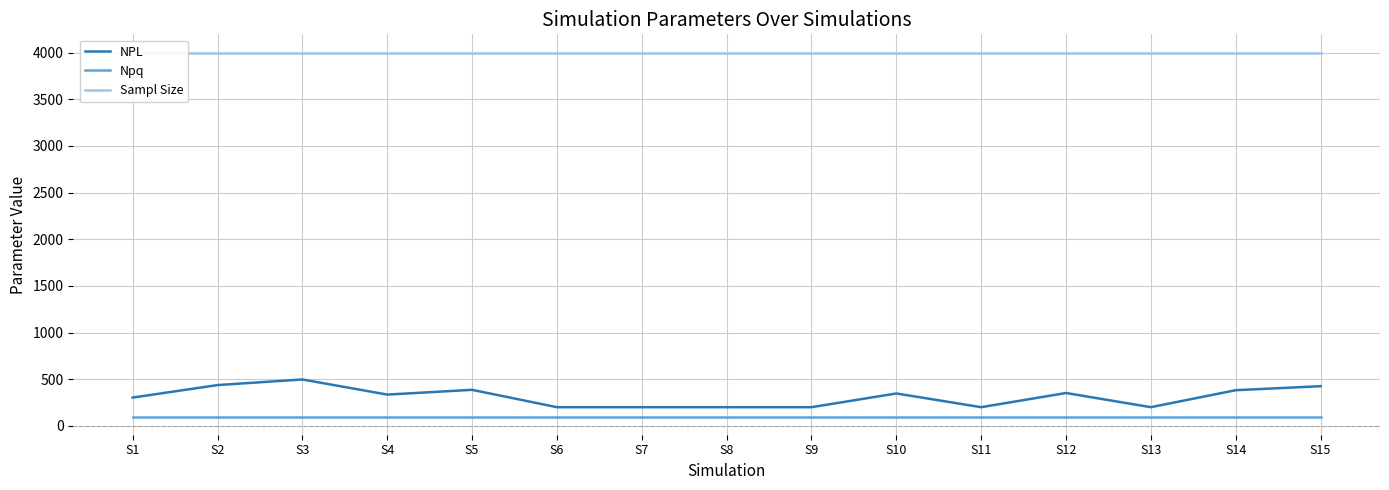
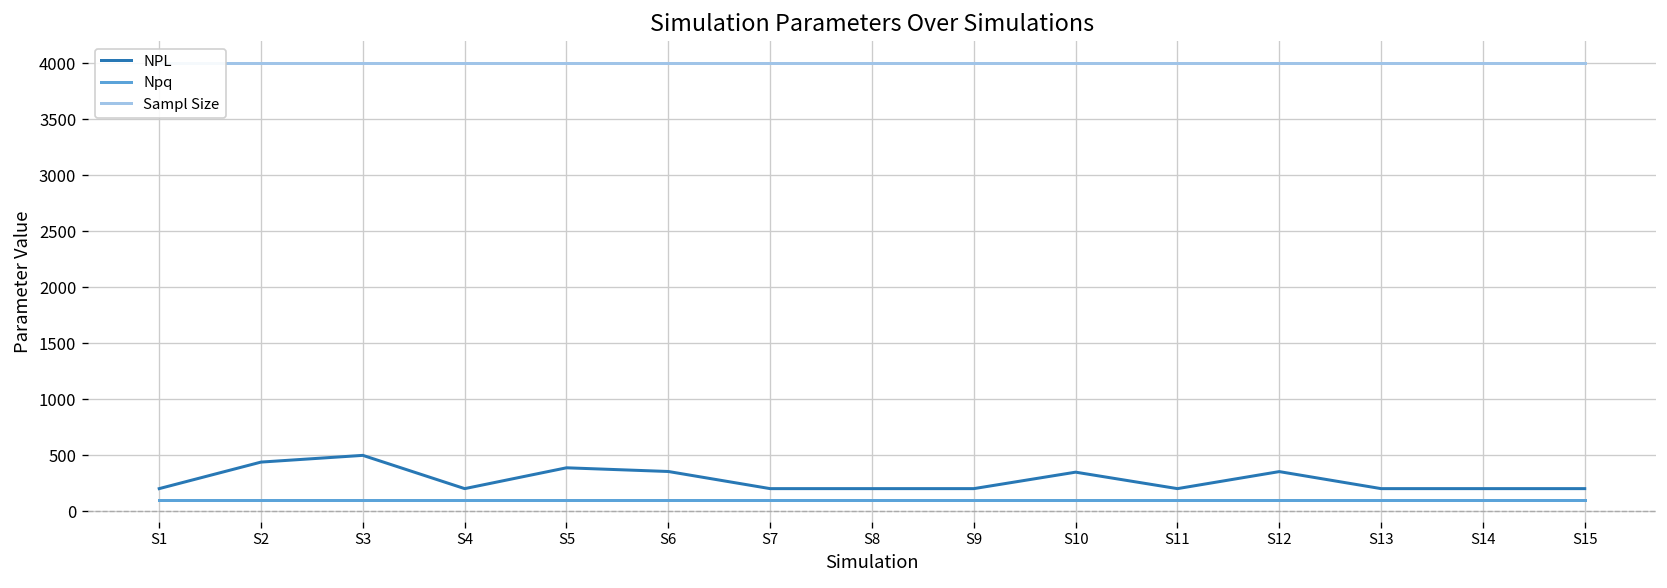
NPL, S1: 300 -> 200
NPL, S4: 300 -> 200
NPL, S6: 200 -> 400
NPL, S14: 400 -> 200
NPL, S15: 400 -> 200
